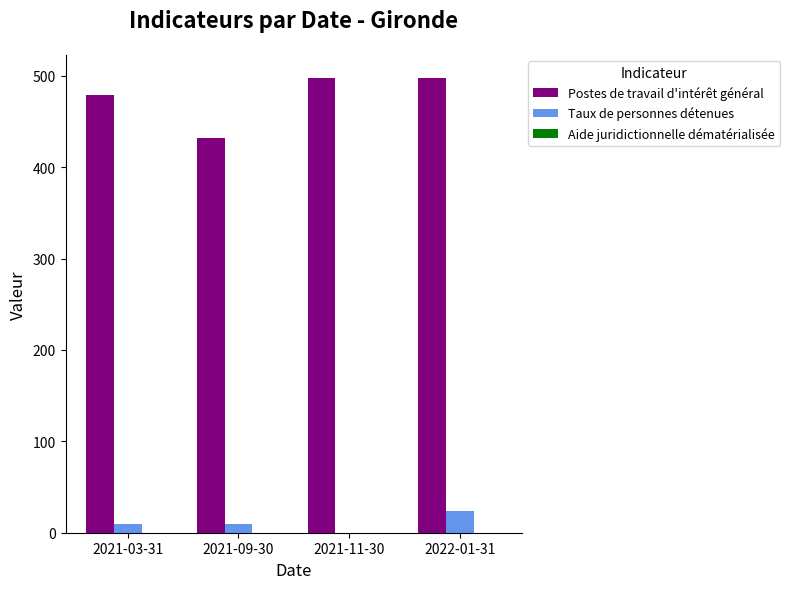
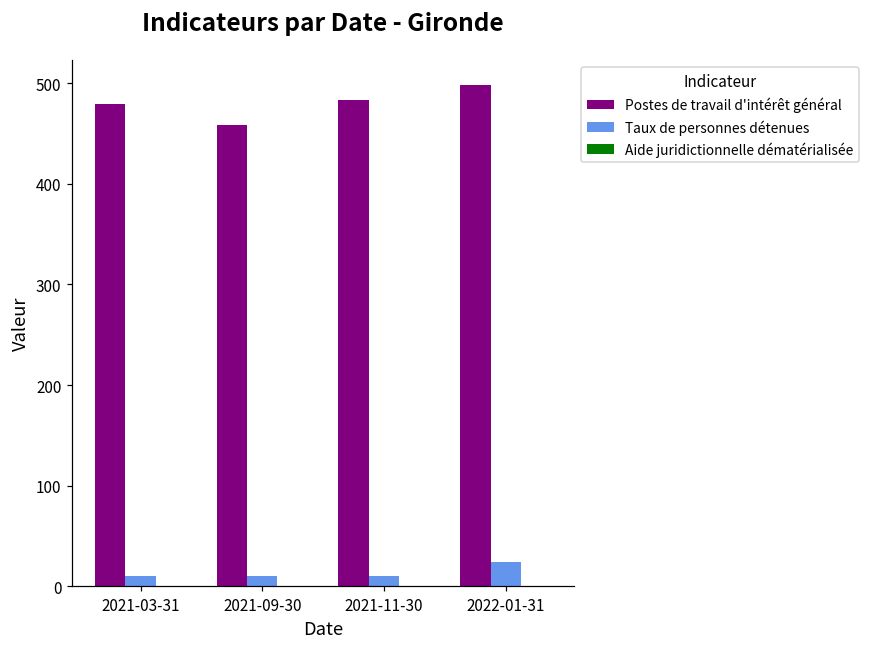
Postes de travail d'intérêt général, 2021-09-30: 430 -> 460
Postes de travail d'intérêt général, 2021-11-30: 500 -> 480
Taux de personnes détenues, 2021-11-30: 0 -> 10
